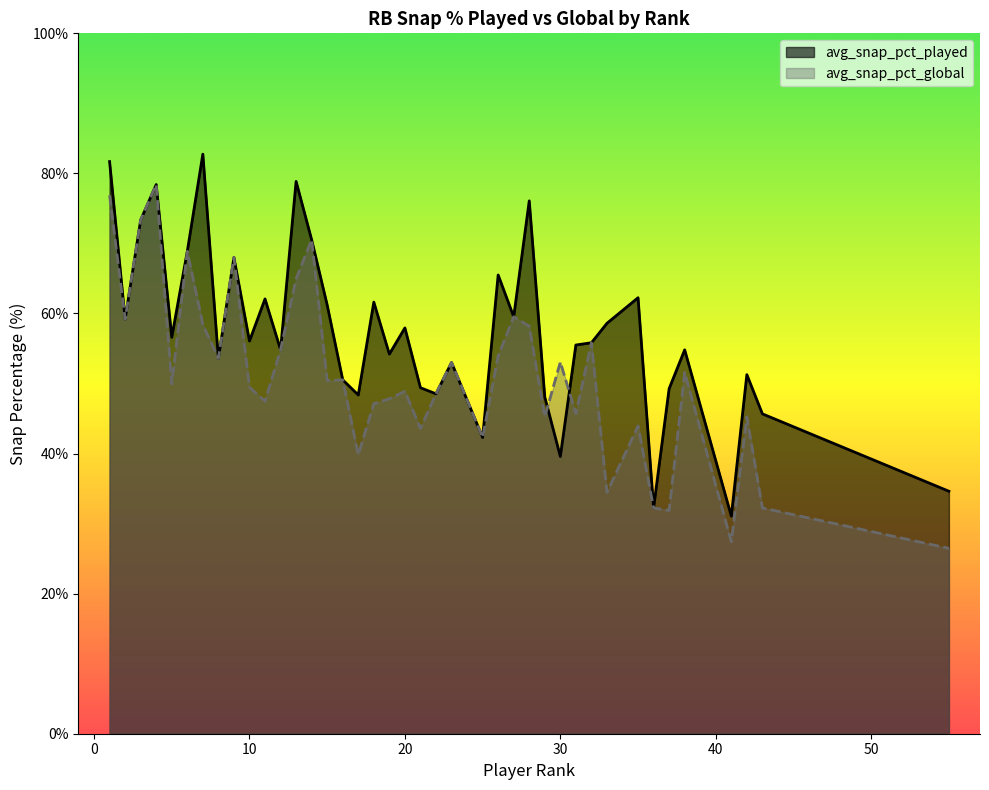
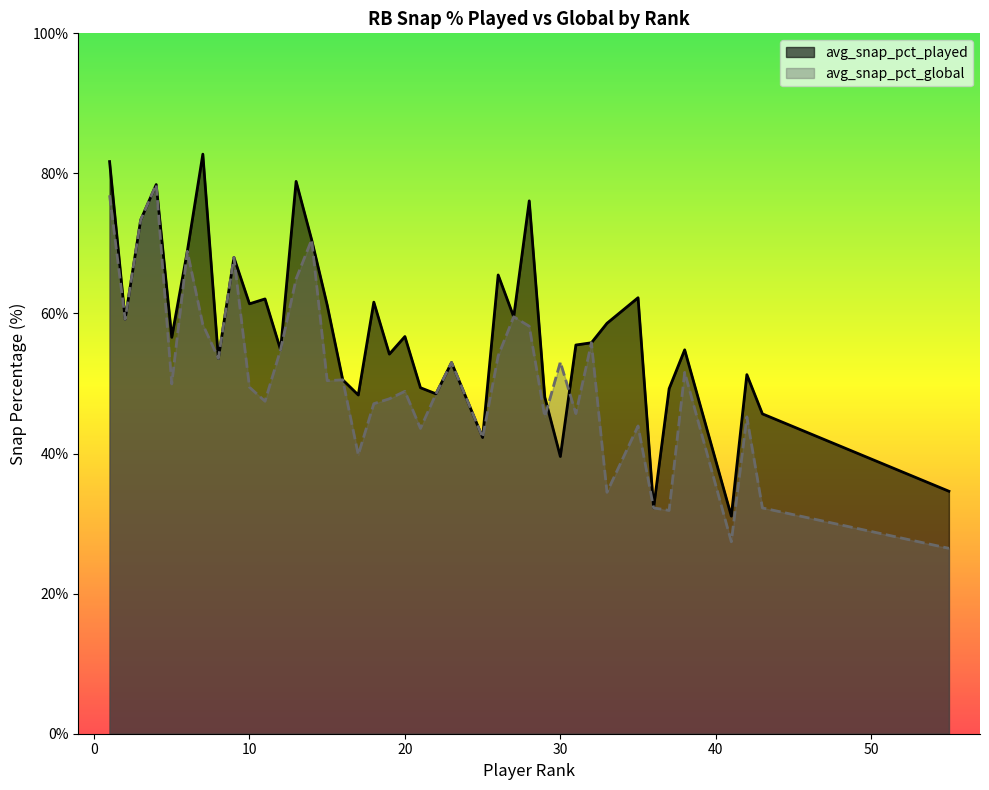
avg_snap_pct_played, 10: 56% -> 61%
avg_snap_pct_played, 20: 58% -> 57%
